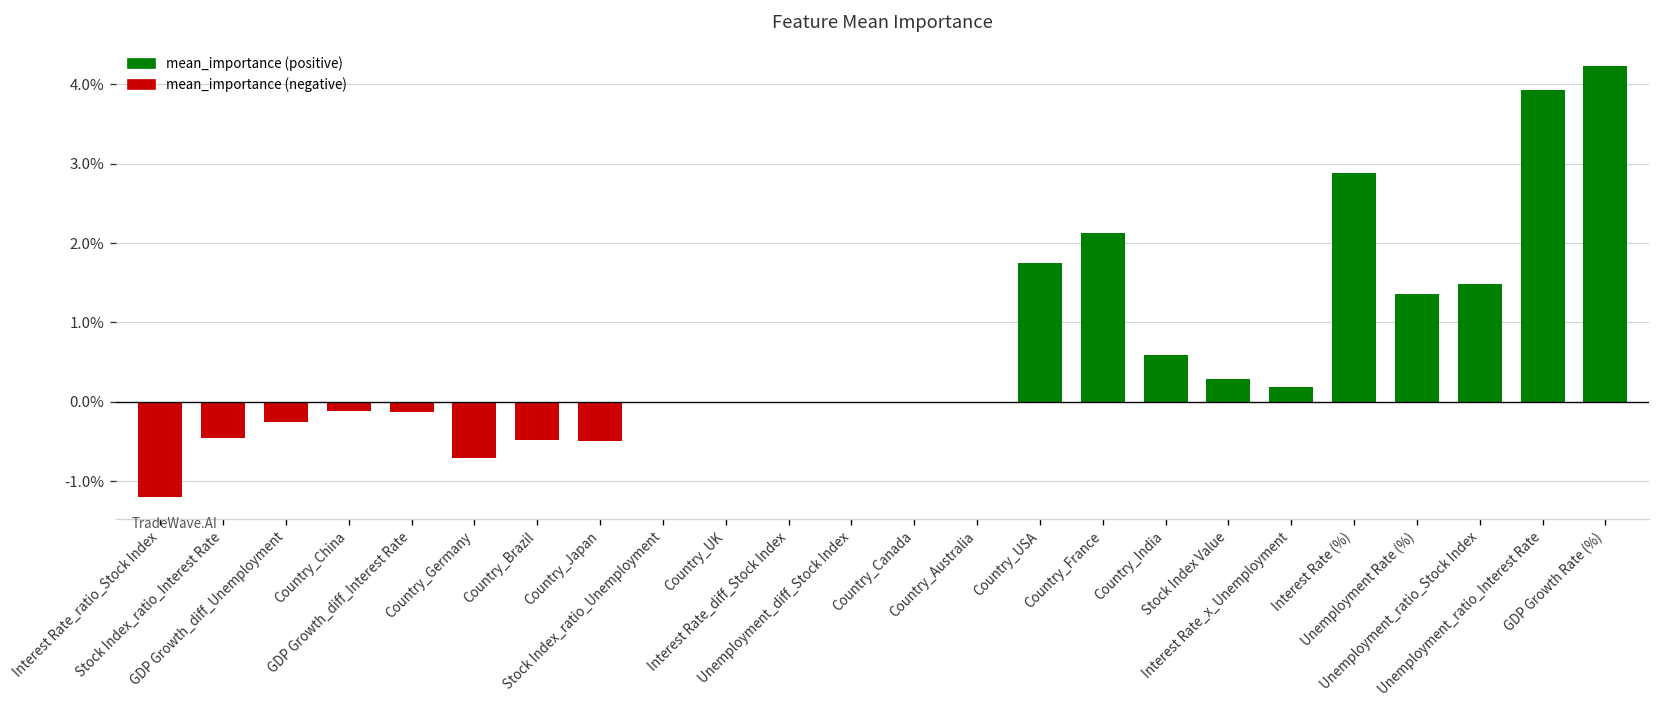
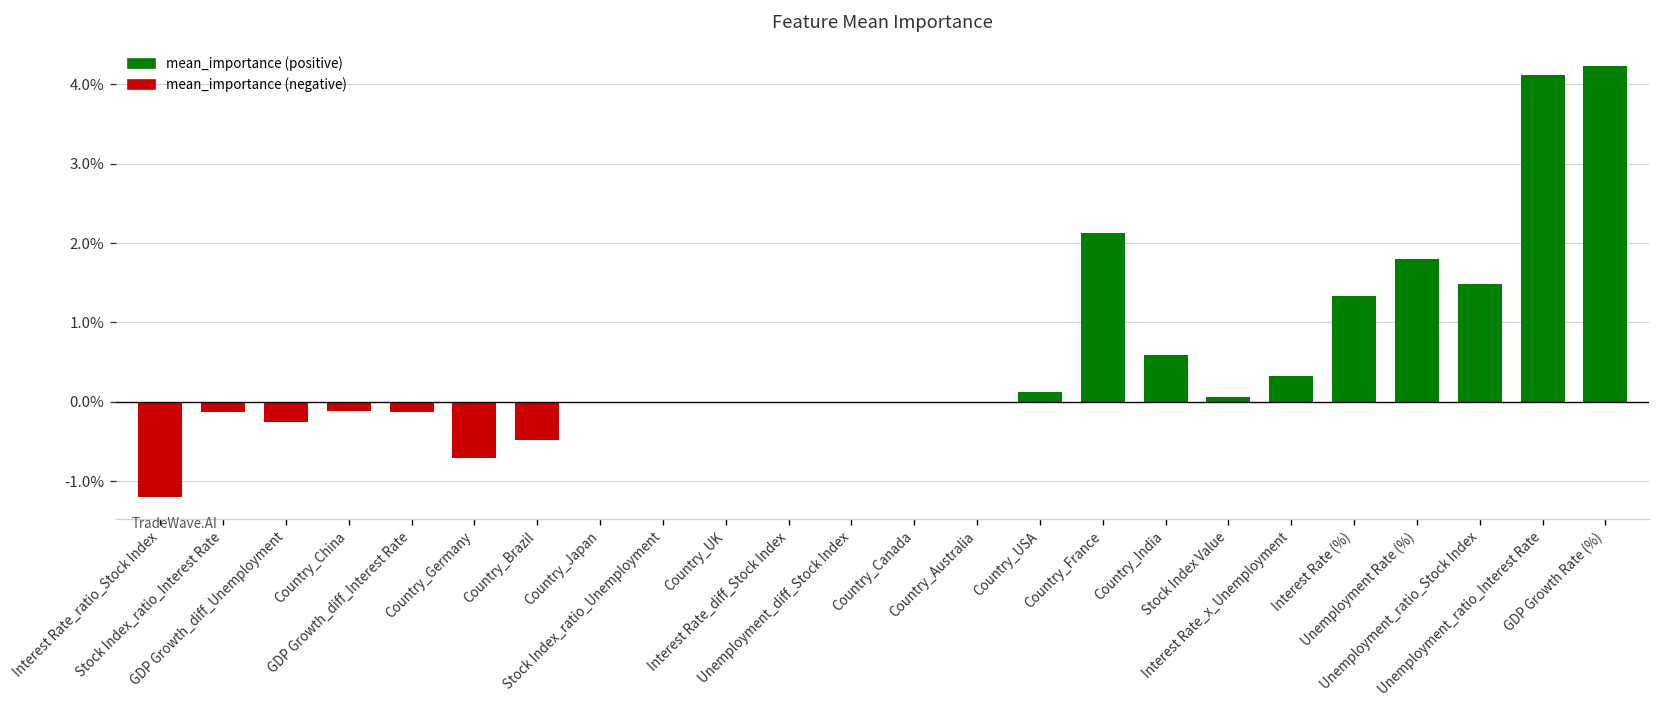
Stock Index_ratio_Interest Rate: -0.5% -> -0.1%
Country_Japan: -0.5% -> 0.0%
Country_USA: 1.8% -> 0.1%
Stock Index Value: 0.3% -> 0.1%
Interest Rate_x_Unemployment: 0.2% -> 0.3%
Interest Rate (%): 2.9% -> 1.3%
Unemployment Rate (%): 1.4% -> 1.8%
Unemployment_ratio_Interest Rate: 3.9% -> 4.1%
